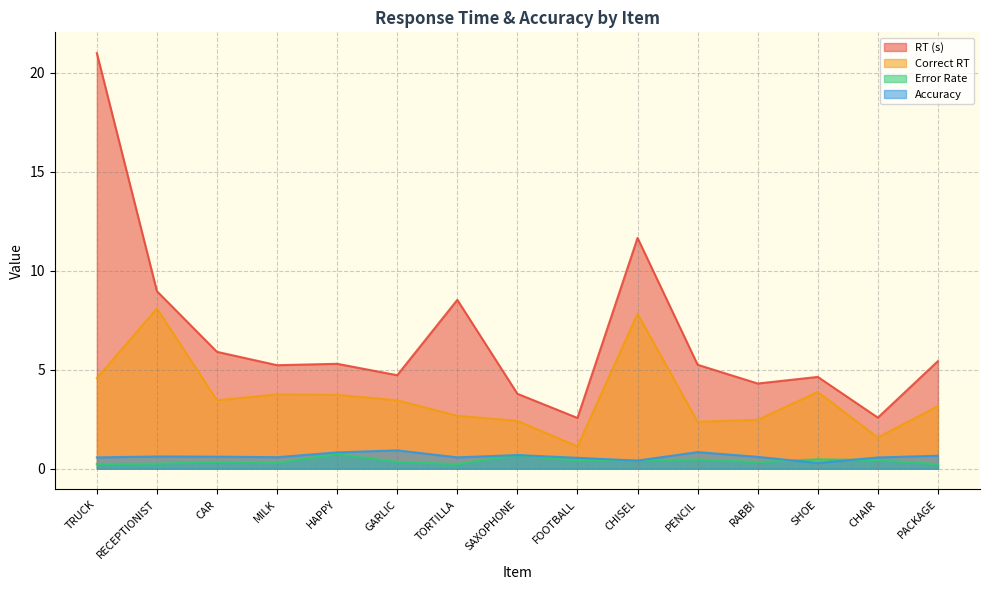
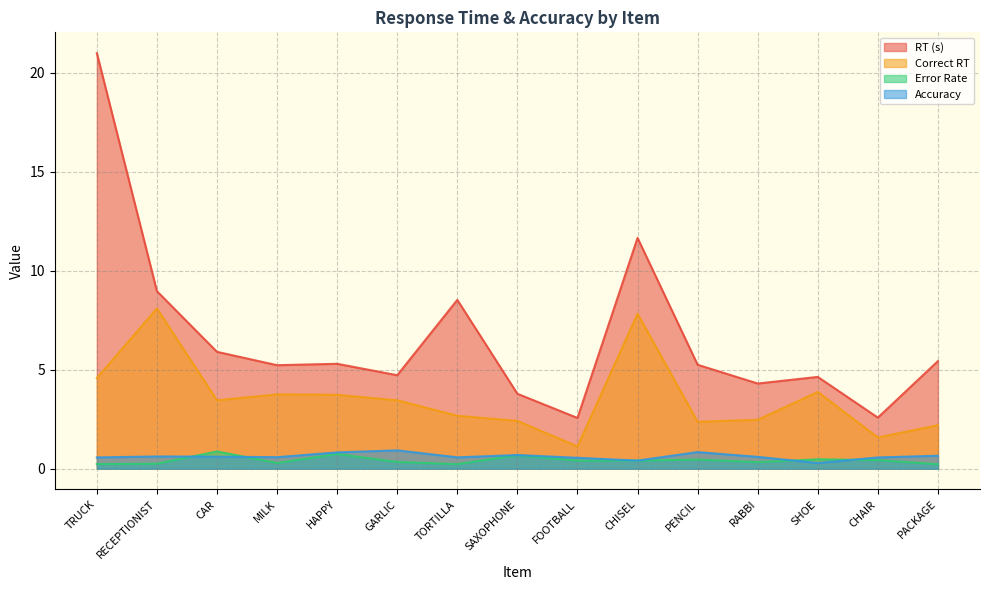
Error Rate, CAR: 0.3 -> 0.9
Correct RT, PACKAGE: 3.2 -> 2.2
